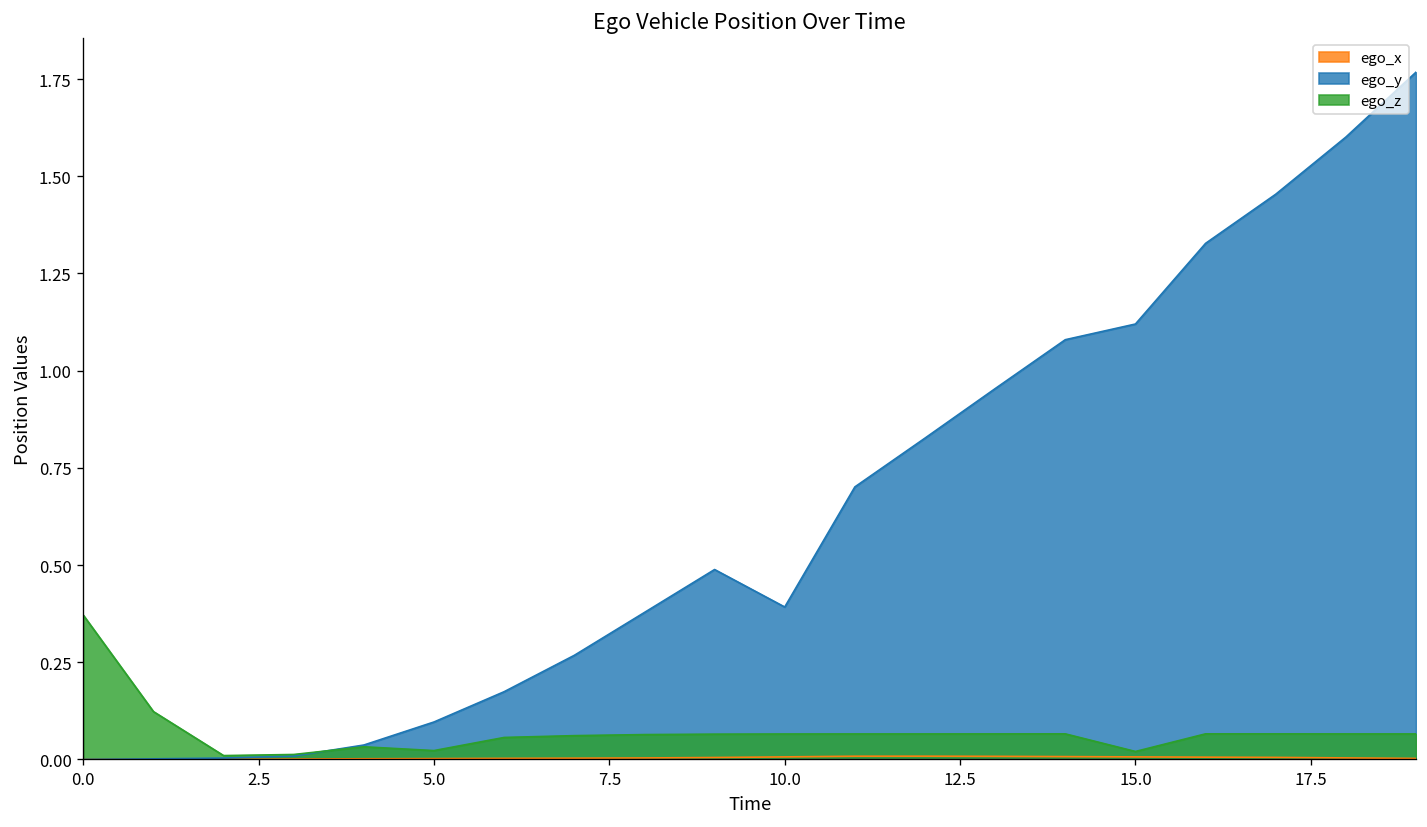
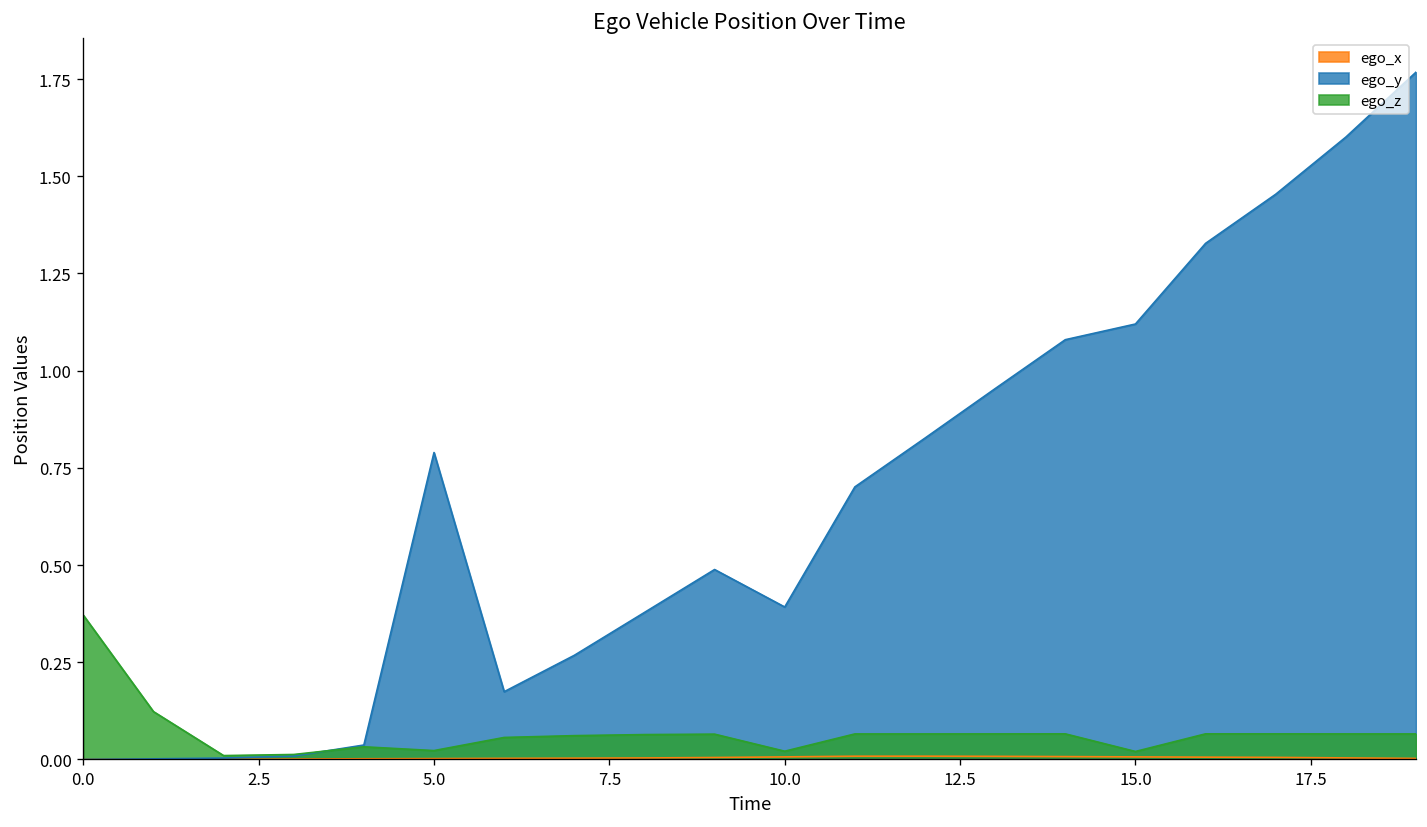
ego_y, 5.0: 0.10 -> 0.79
ego_z, 10.0: 0.07 -> 0.02
